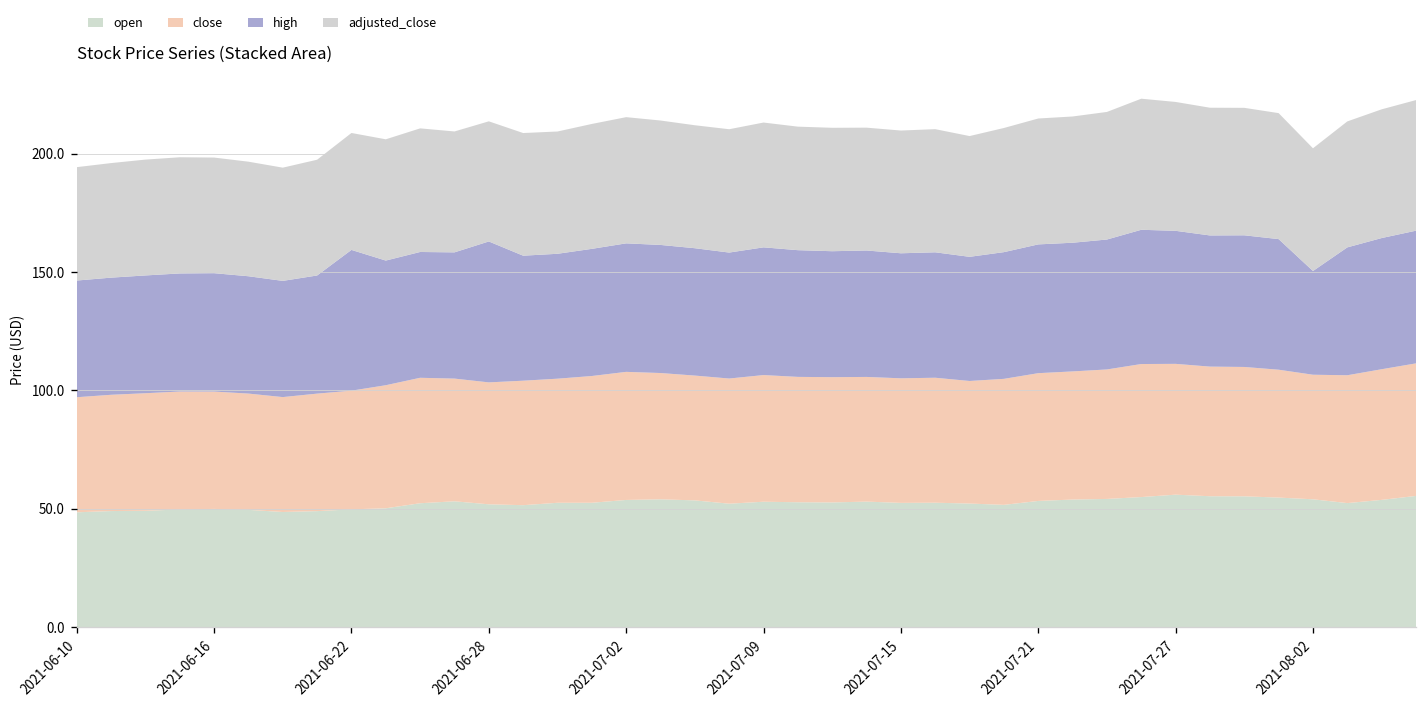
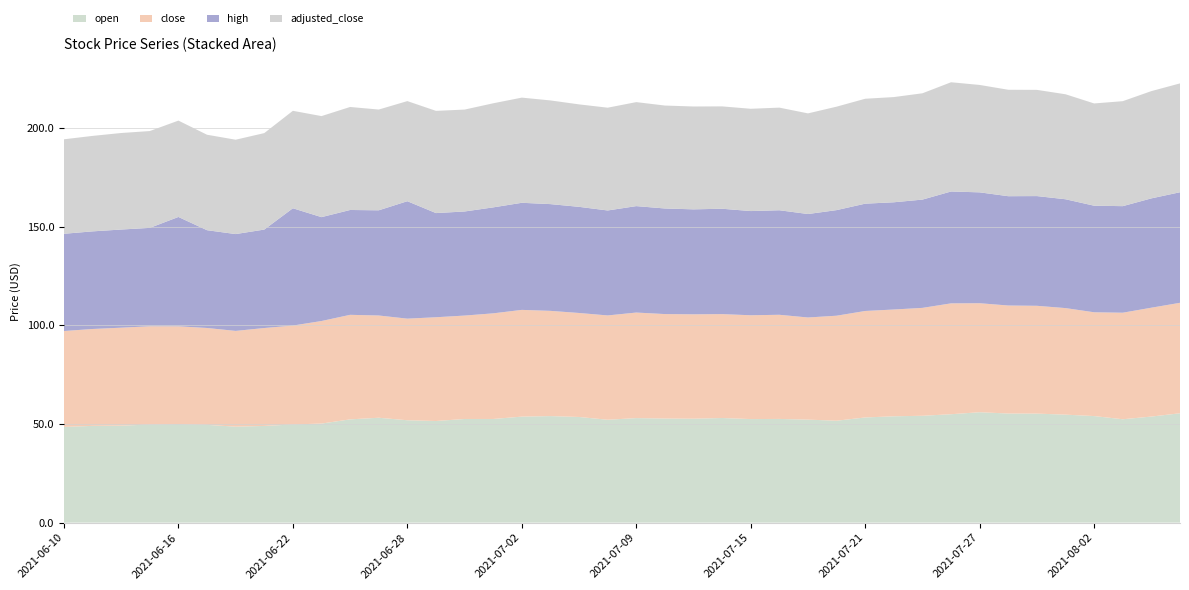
high, 2021-06-16: 50 -> 55
high, 2021-08-02: 44 -> 54
